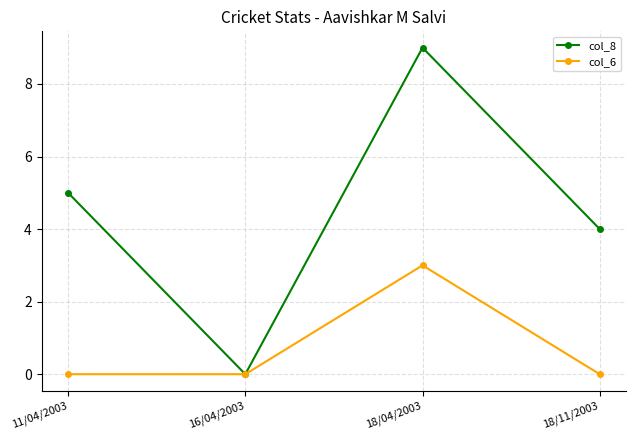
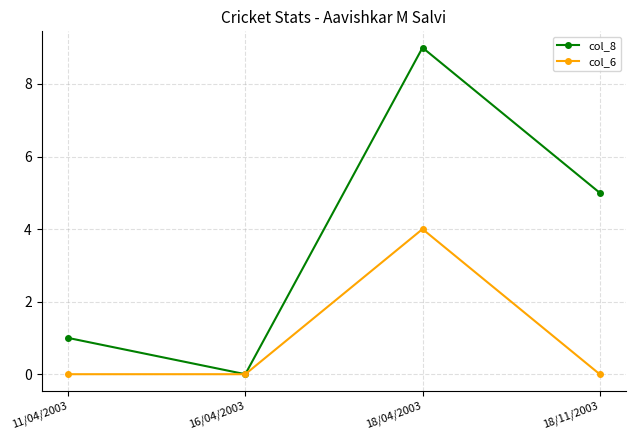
col_8, 11/04/2003: 5 -> 1
col_6, 18/04/2003: 3 -> 4
col_8, 18/11/2003: 4 -> 5
